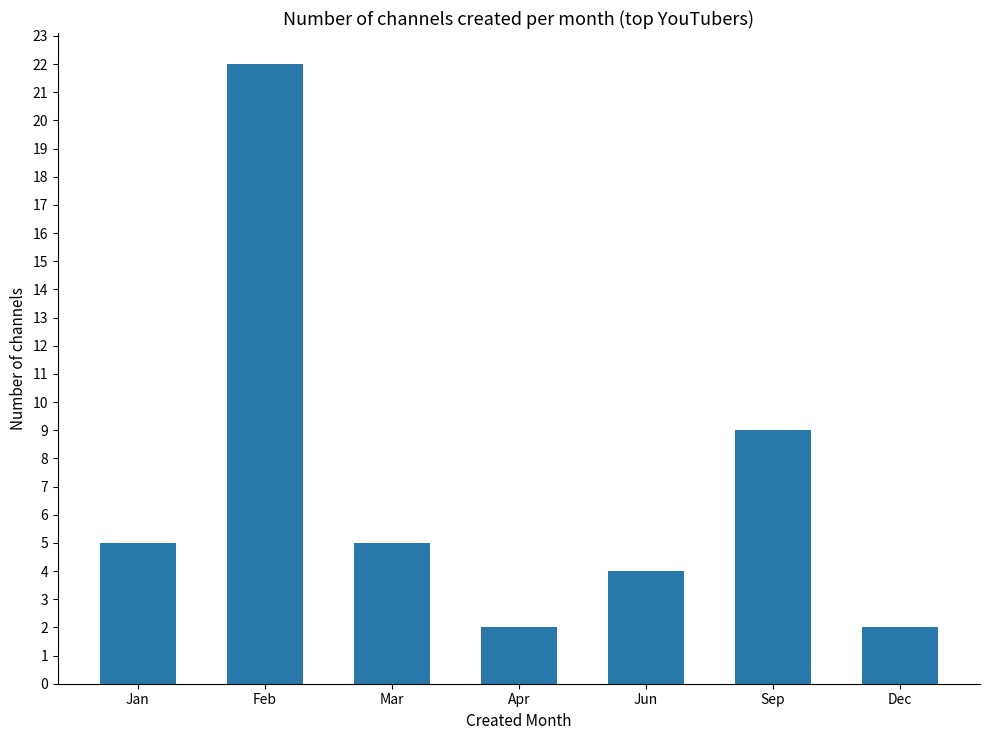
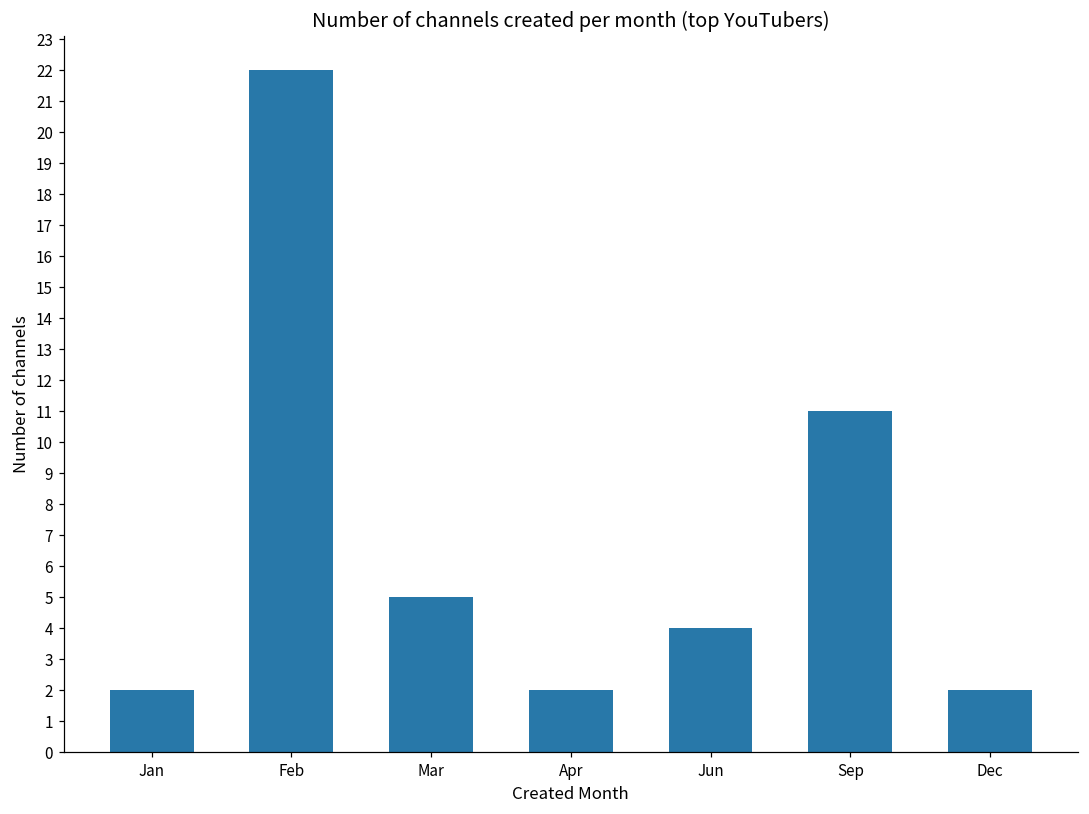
Jan: 5 -> 2
Sep: 9 -> 11
